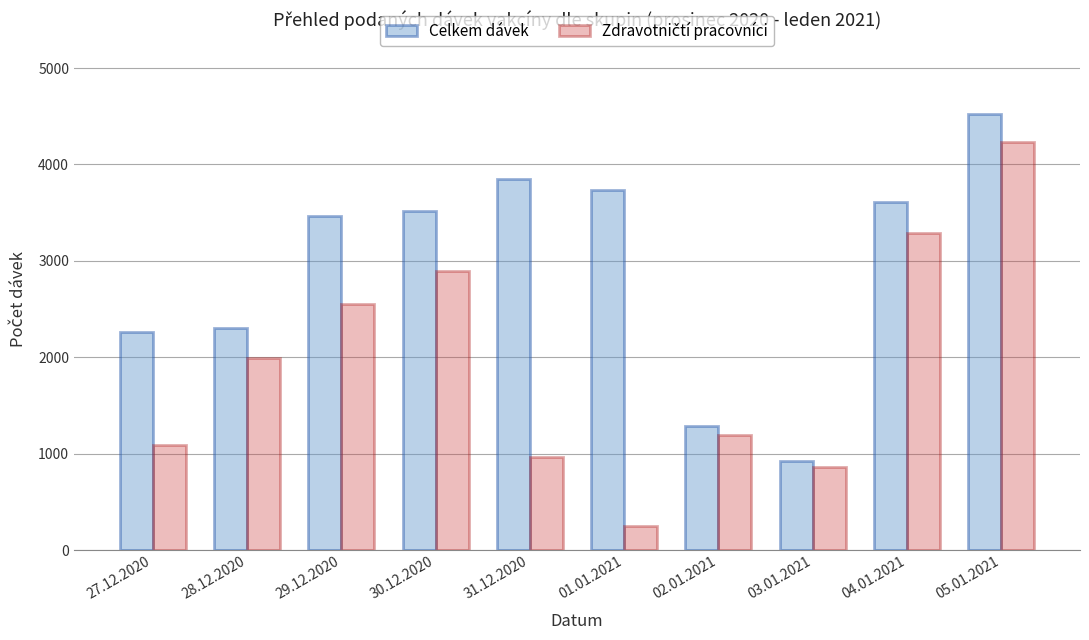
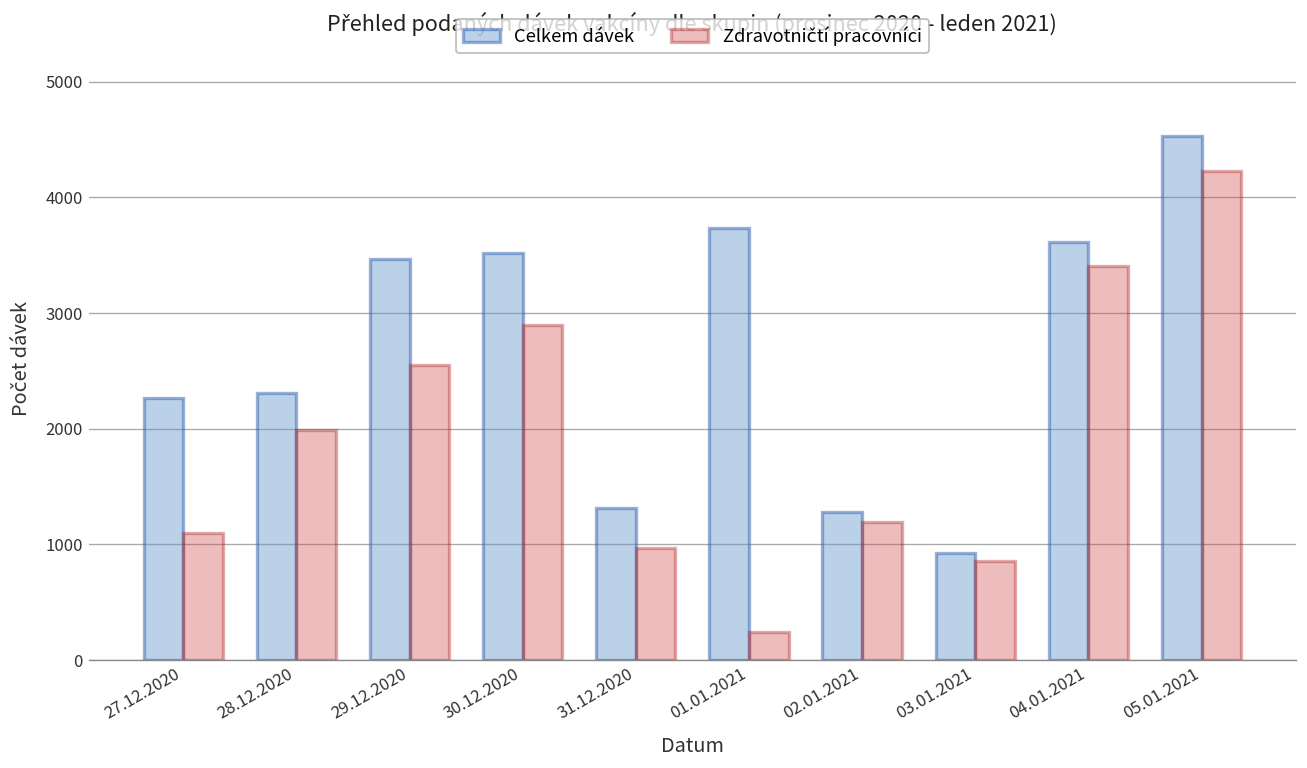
Celkem dávek, 31.12.2020: 3900 -> 1300
Zdravotničtí pracovníci, 04.01.2021: 3300 -> 3400
